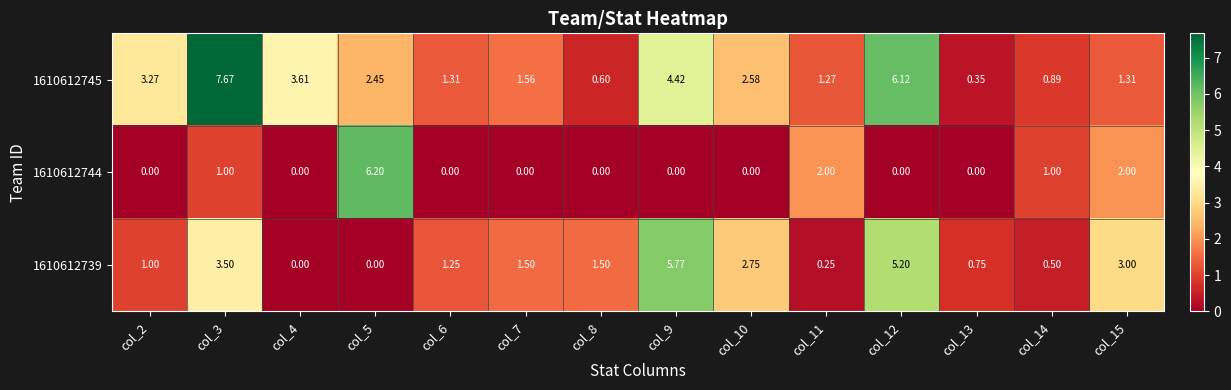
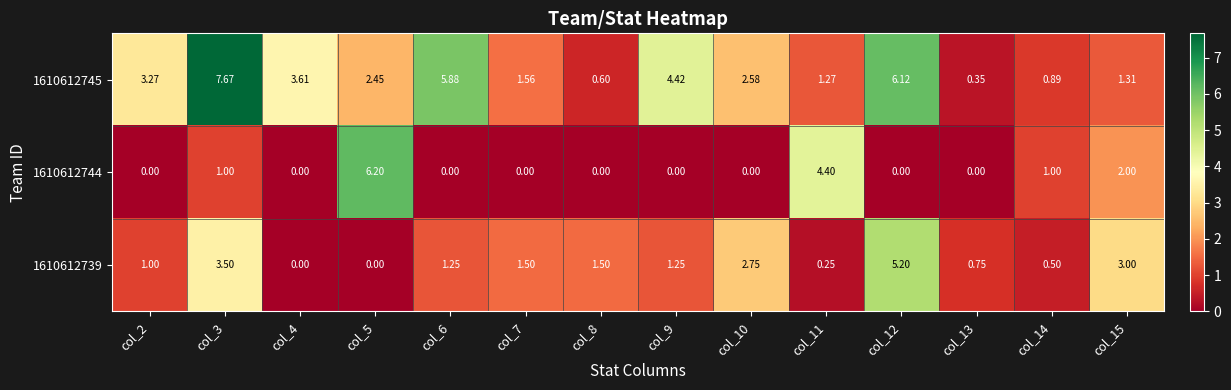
1610612745, col_6: 1.31 -> 5.88
1610612744, col_11: 2.00 -> 4.40
1610612739, col_9: 5.77 -> 1.25
